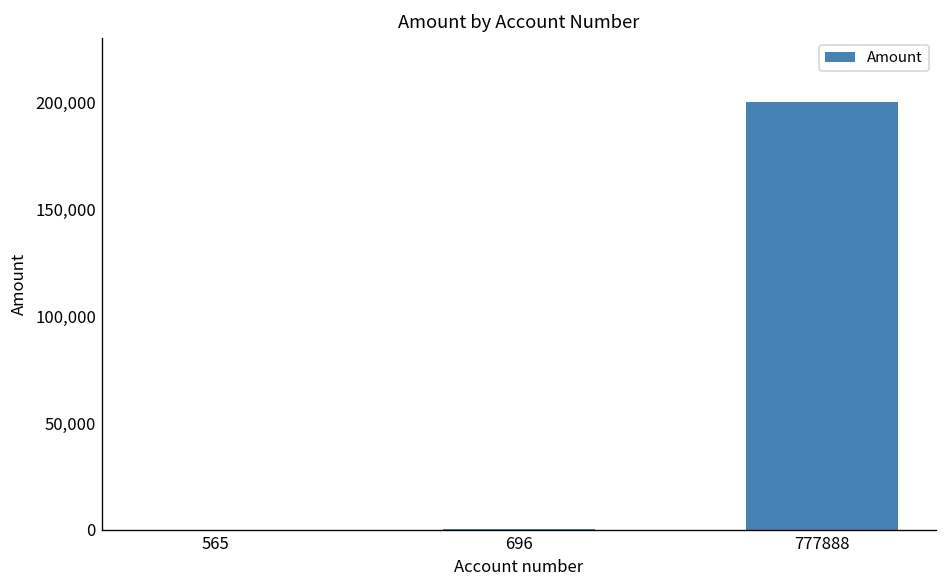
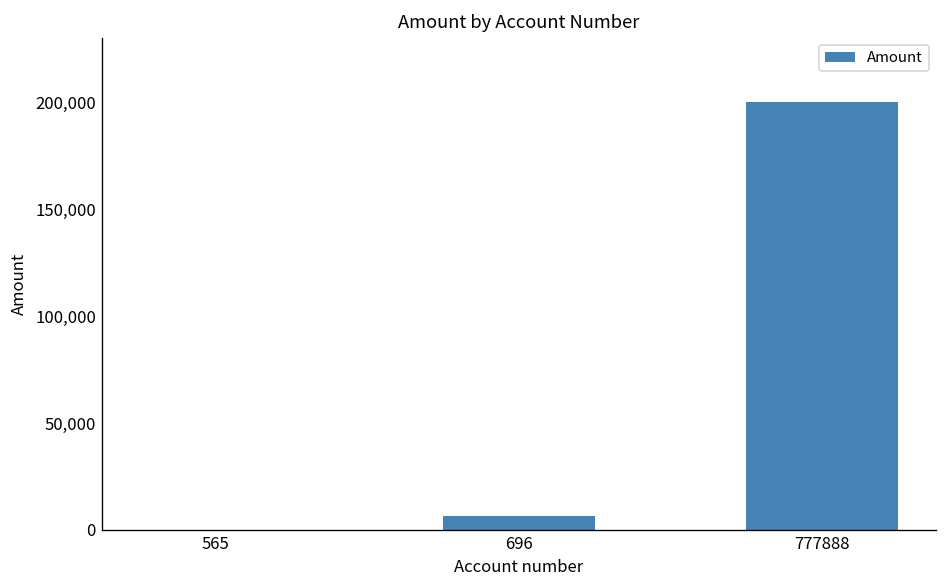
696: 0 -> 6,000
